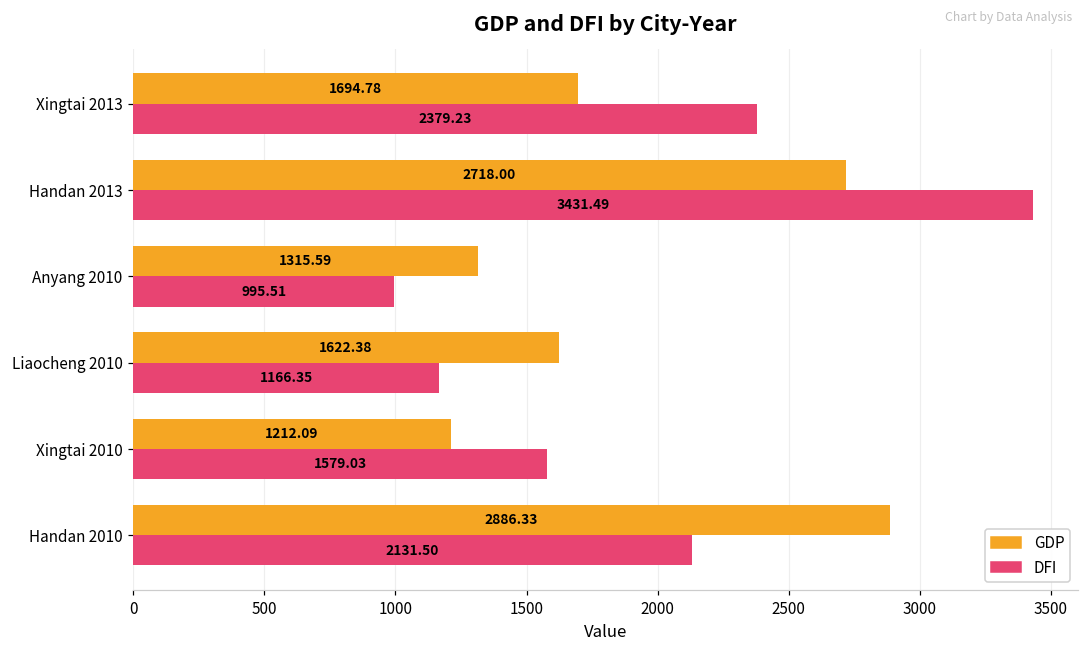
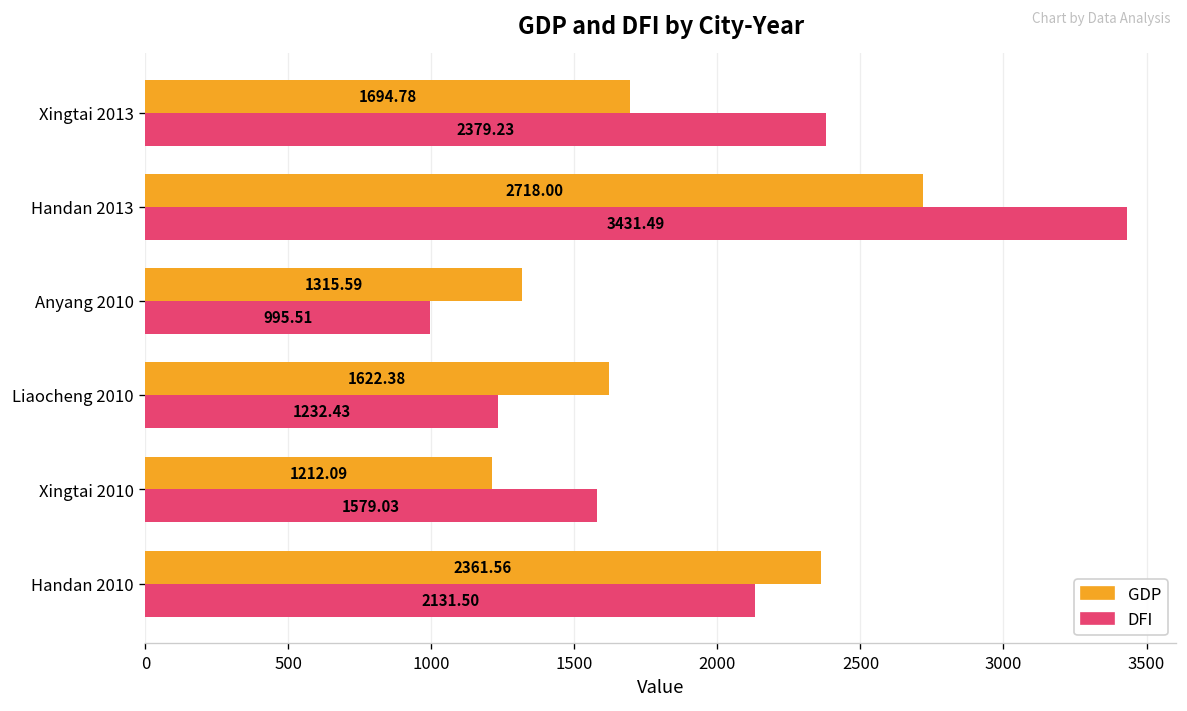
DFI, Liaocheng 2010: 1166.35 -> 1232.43
GDP, Handan 2010: 2886.33 -> 2361.56
